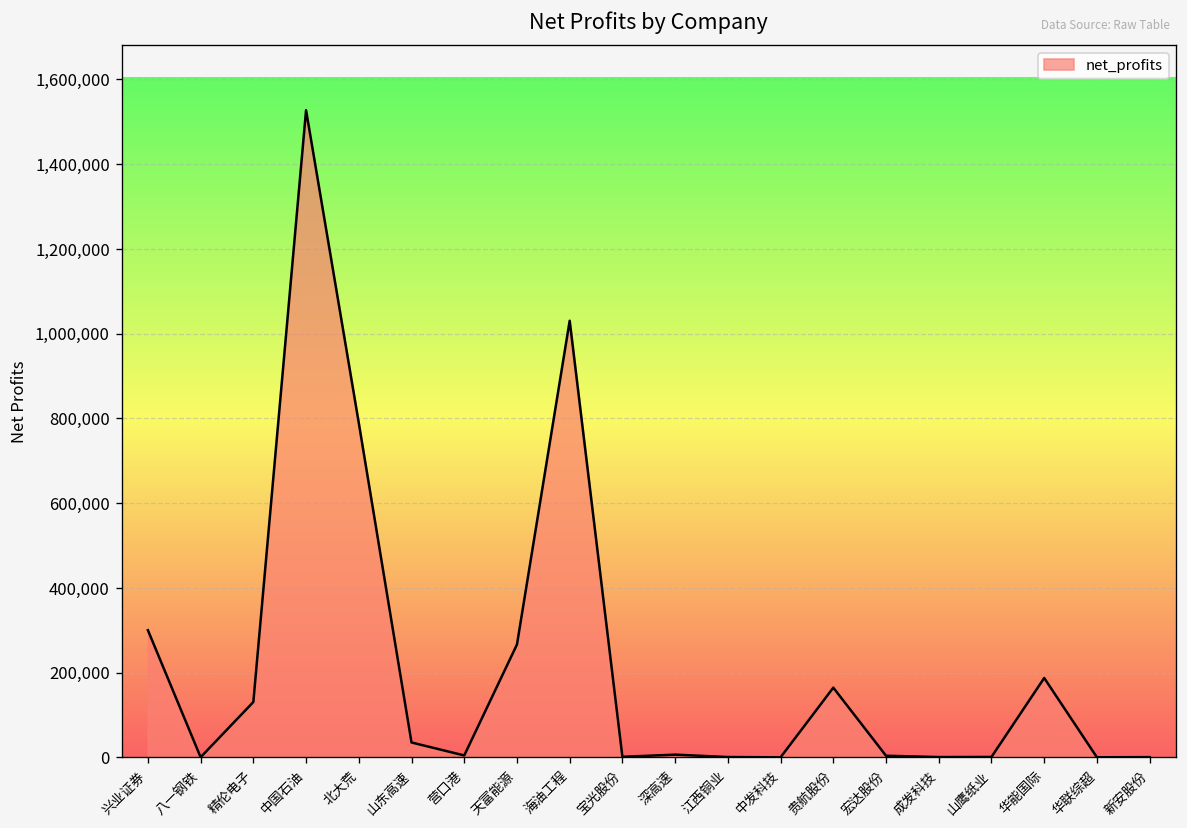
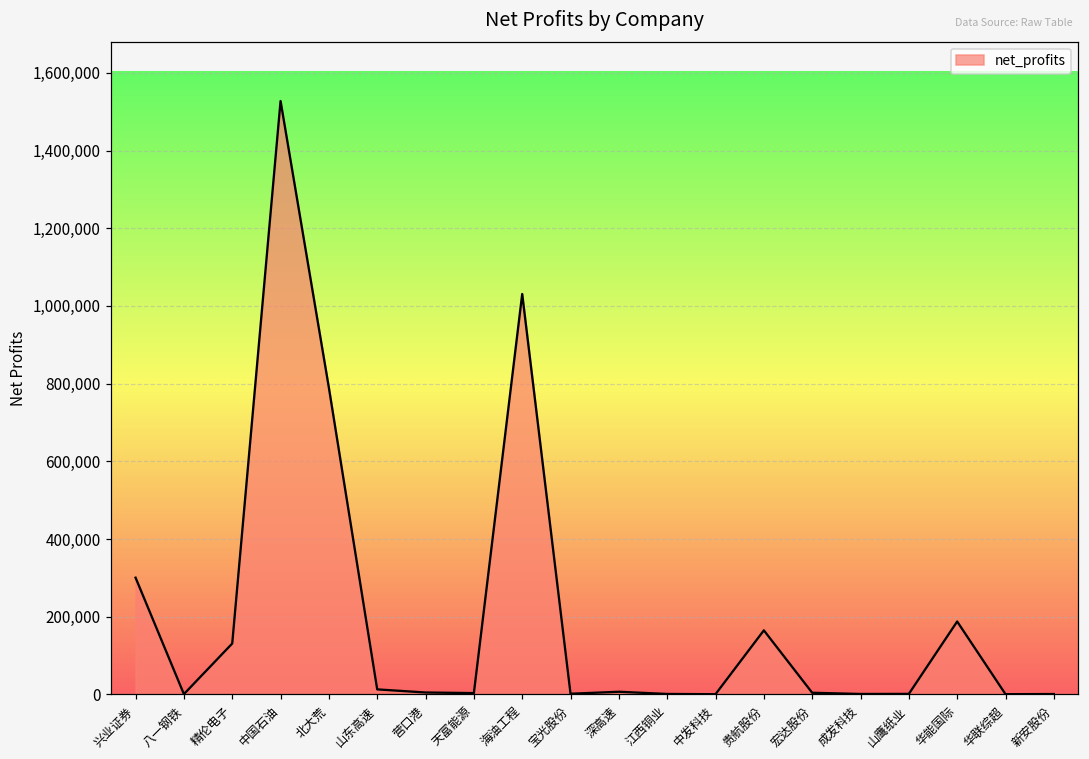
山东高速: 40,000 -> 10,000
天富能源: 270,000 -> 0
